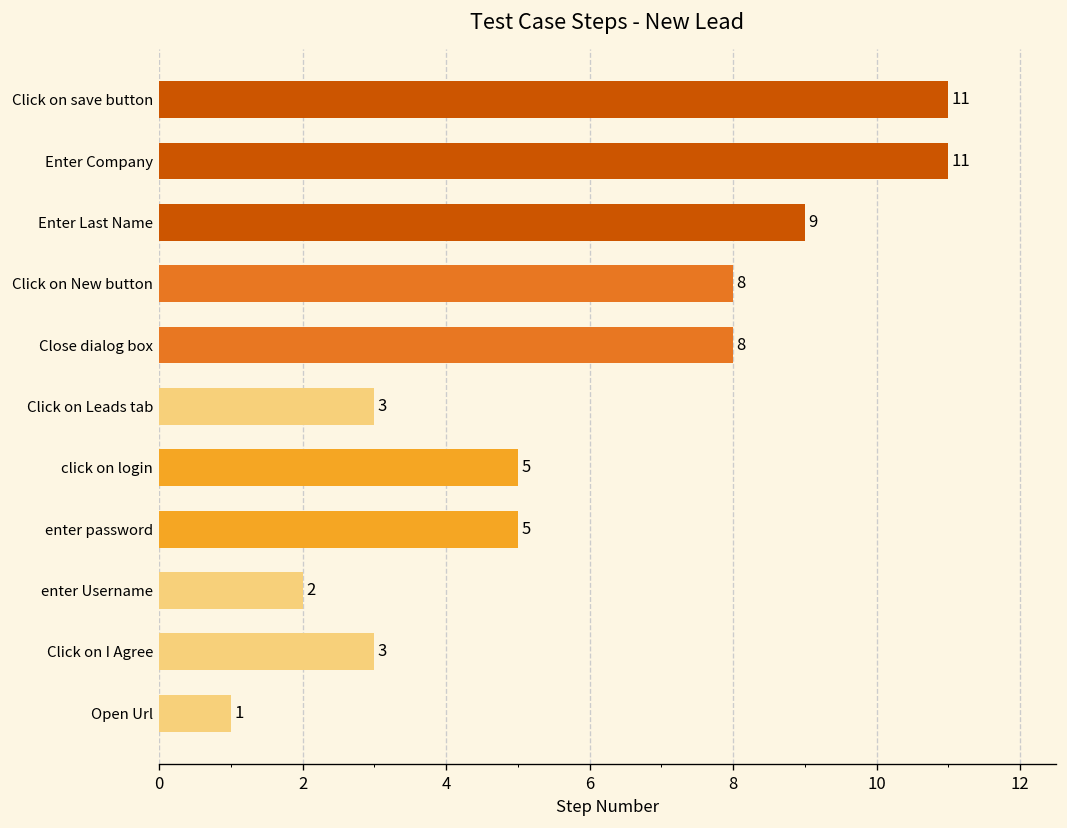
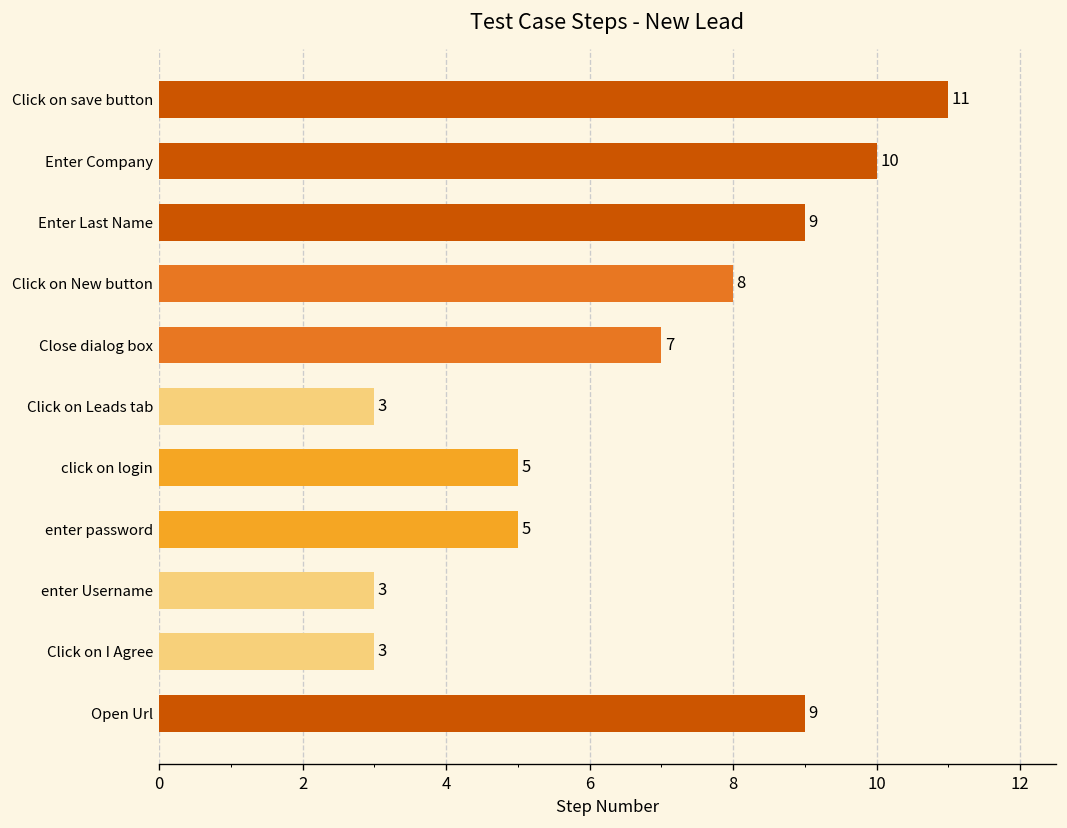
Enter Company: 11 -> 10
Close dialog box: 8 -> 7
enter Username: 2 -> 3
Open Url: 1 -> 9
